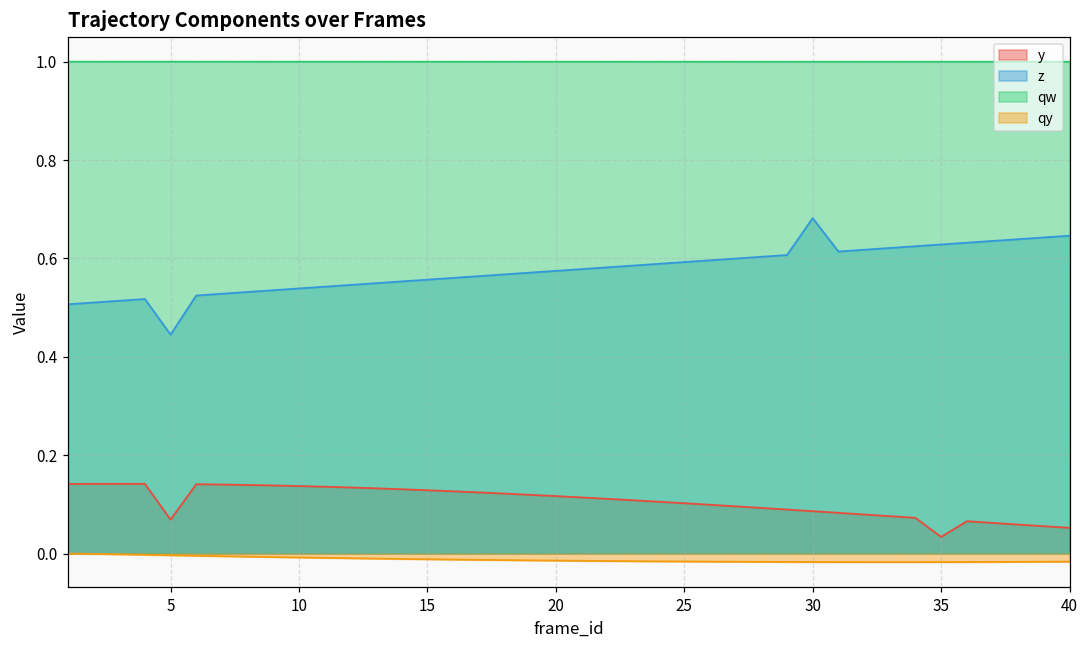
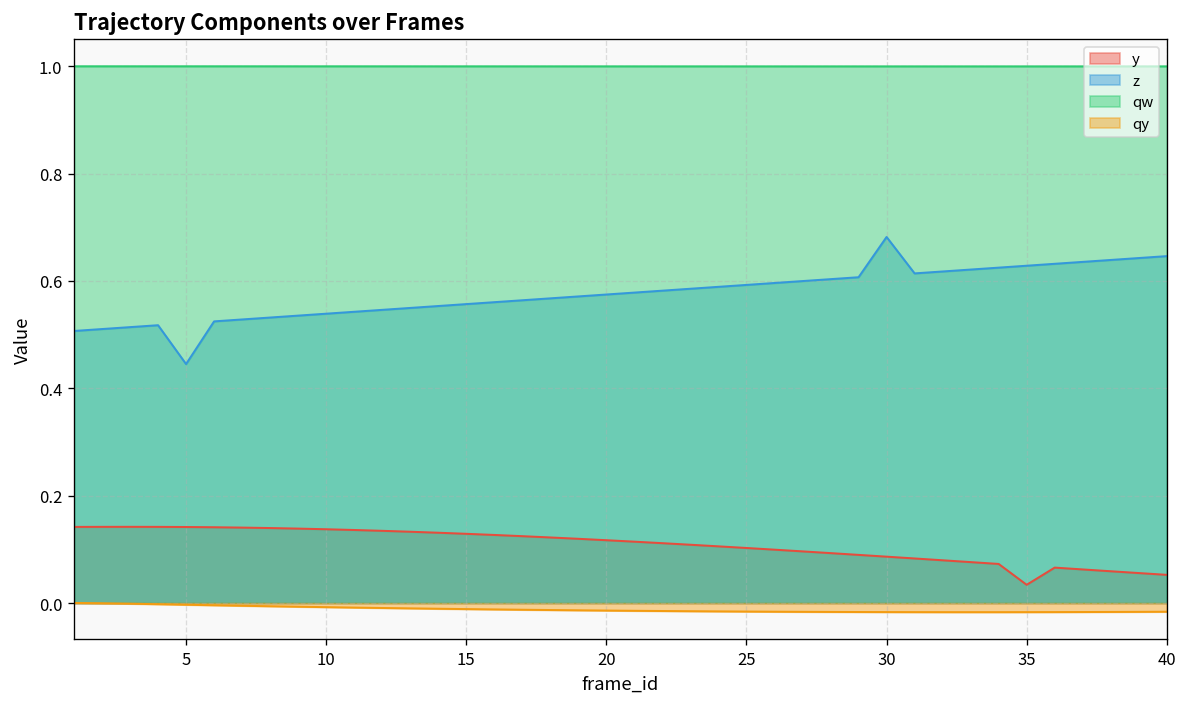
y, 5: 0.07 -> 0.14
